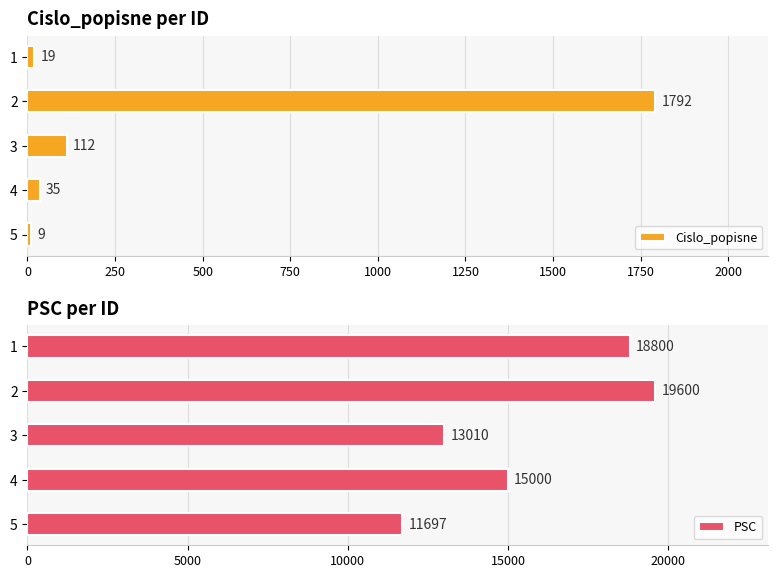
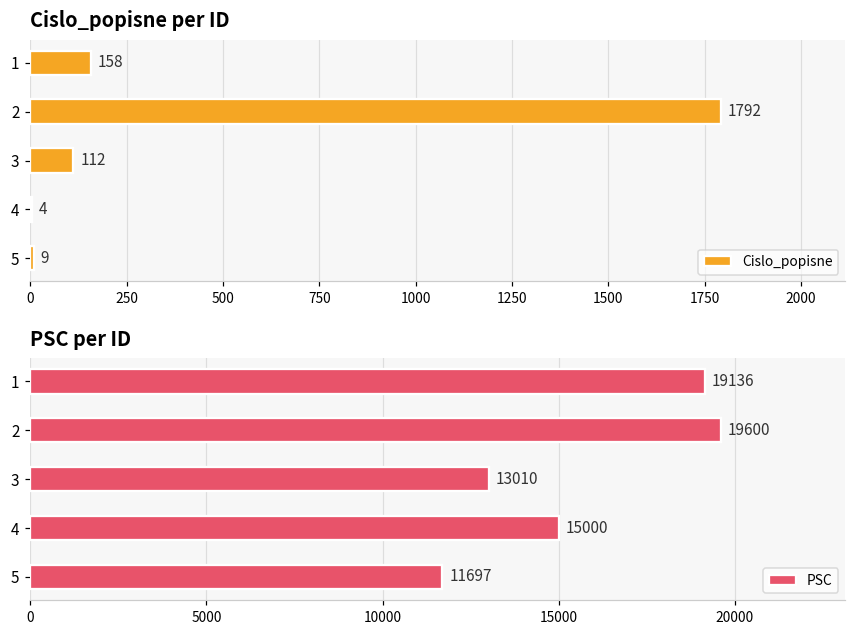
Cislo_popisne per ID, 1: 19 -> 158
Cislo_popisne per ID, 4: 35 -> 4
PSC per ID, 1: 18800 -> 19136
